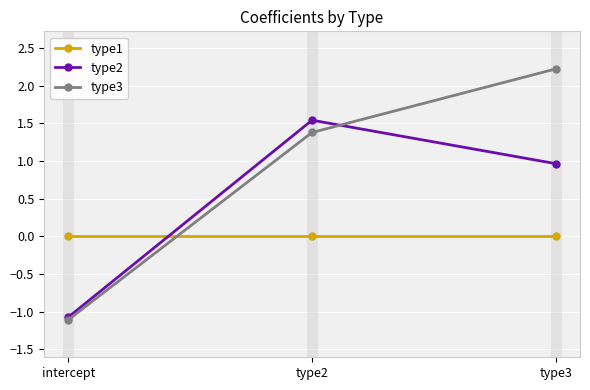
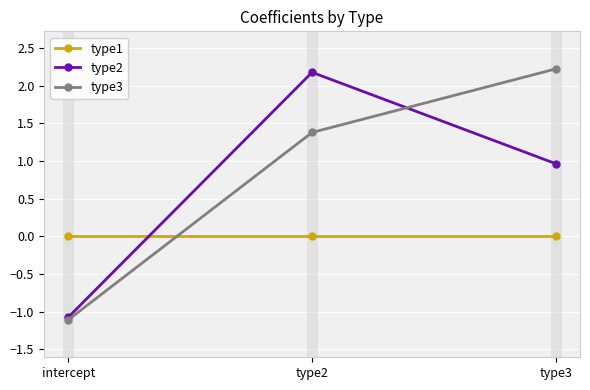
type2, type2: 1.5 -> 2.2
